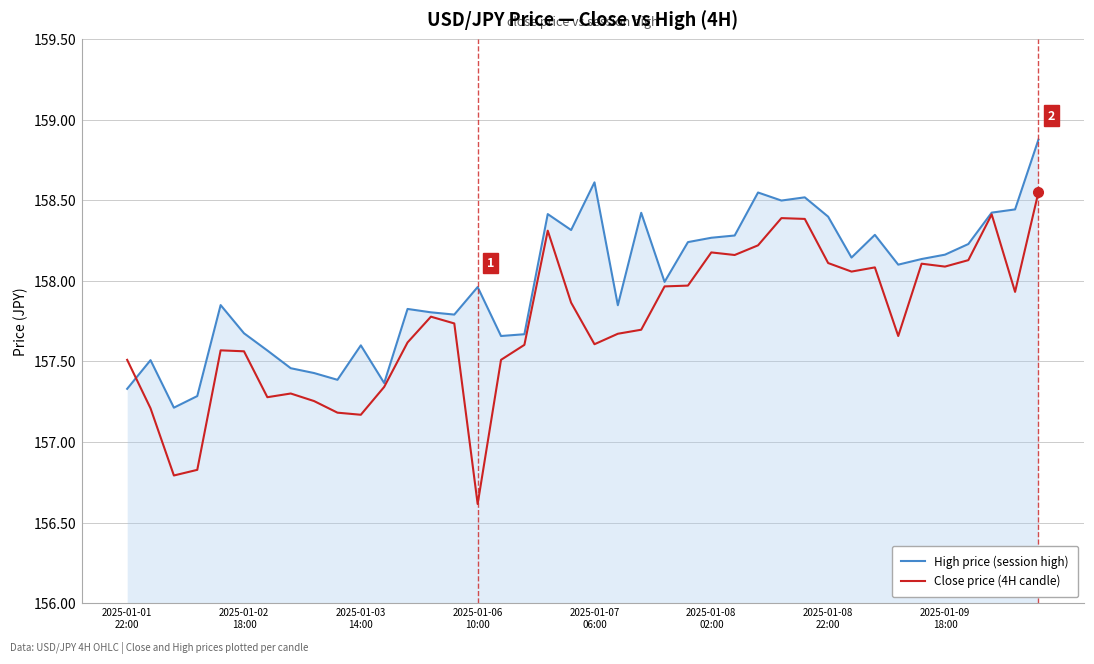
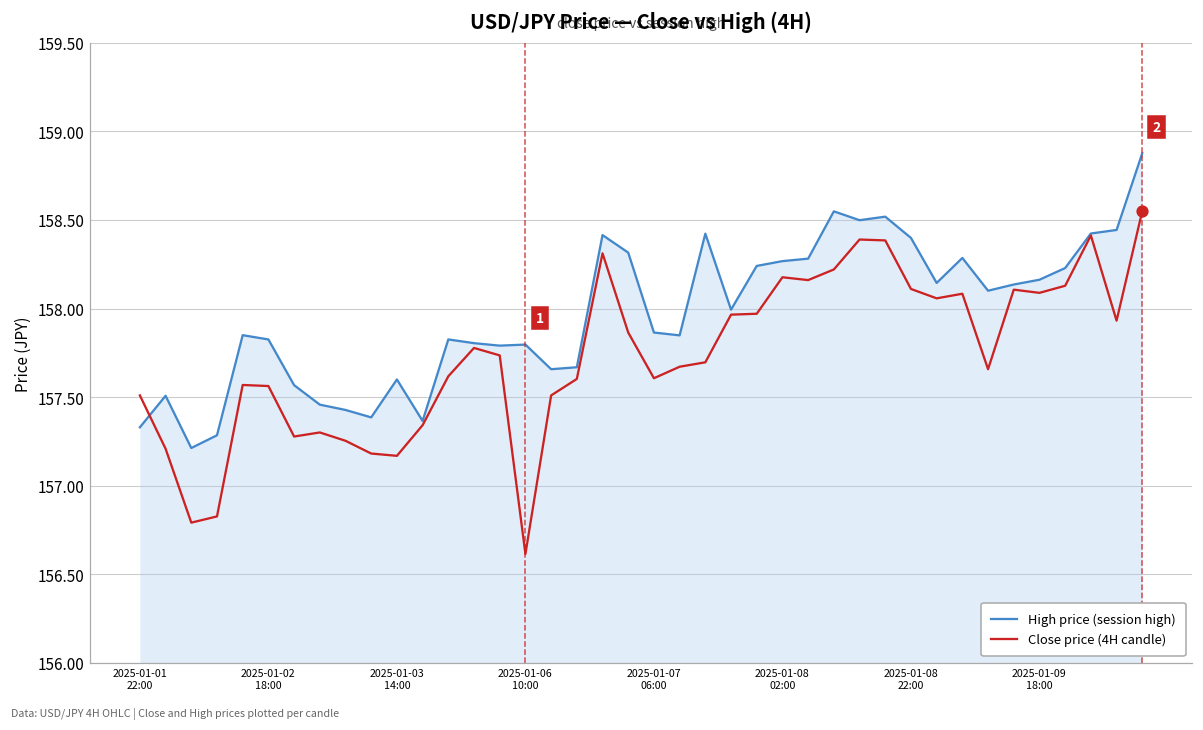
High price (session high), 2025-01-02 18:00: 157.68 -> 157.83
High price (session high), 2025-01-06 10:00: 157.96 -> 157.80
High price (session high), 2025-01-07 06:00: 158.61 -> 157.87
